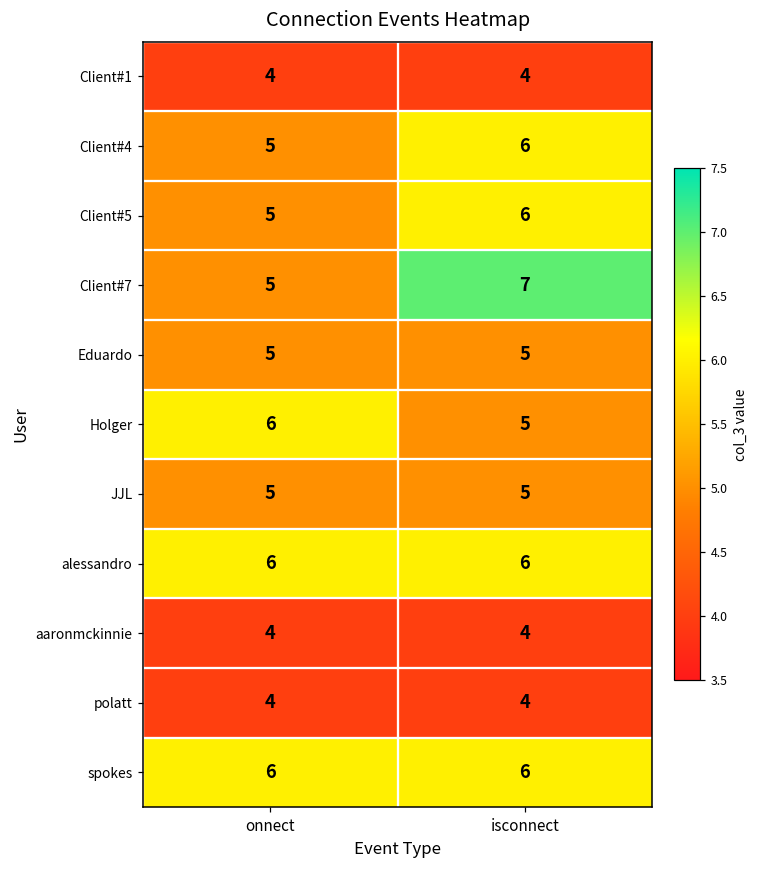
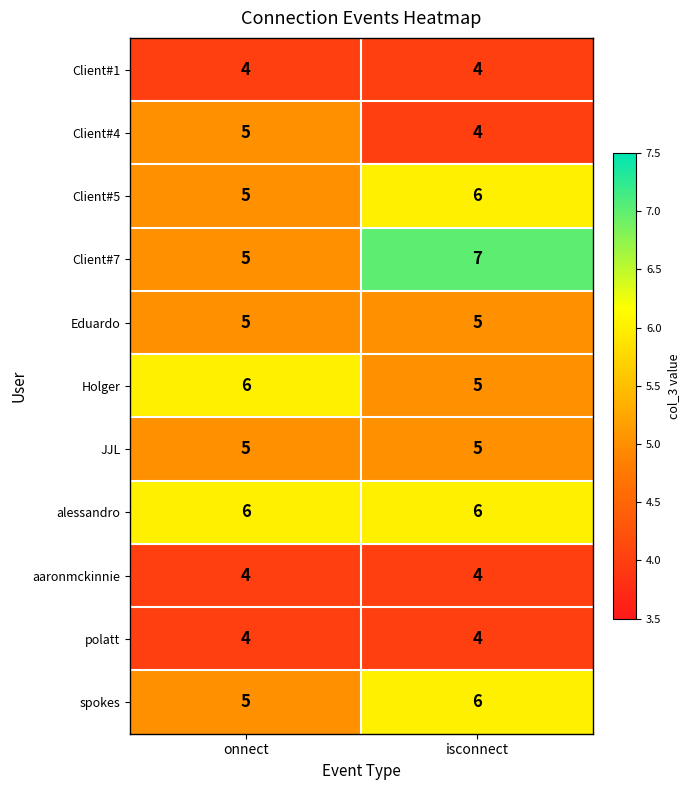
Client#4, isconnect: 6 -> 4
spokes, onnect: 6 -> 5
